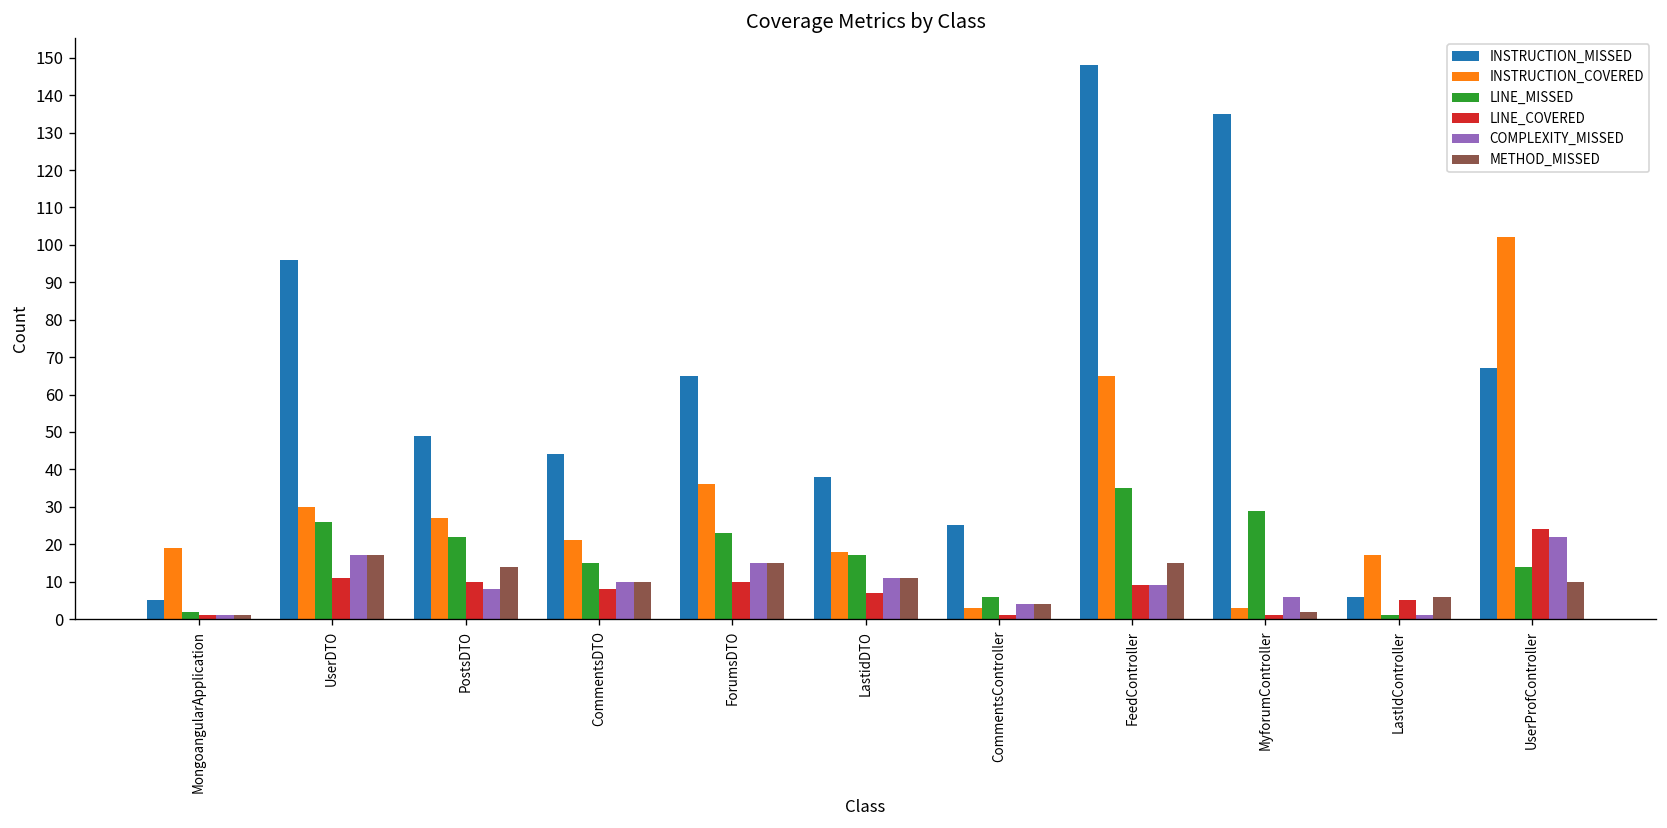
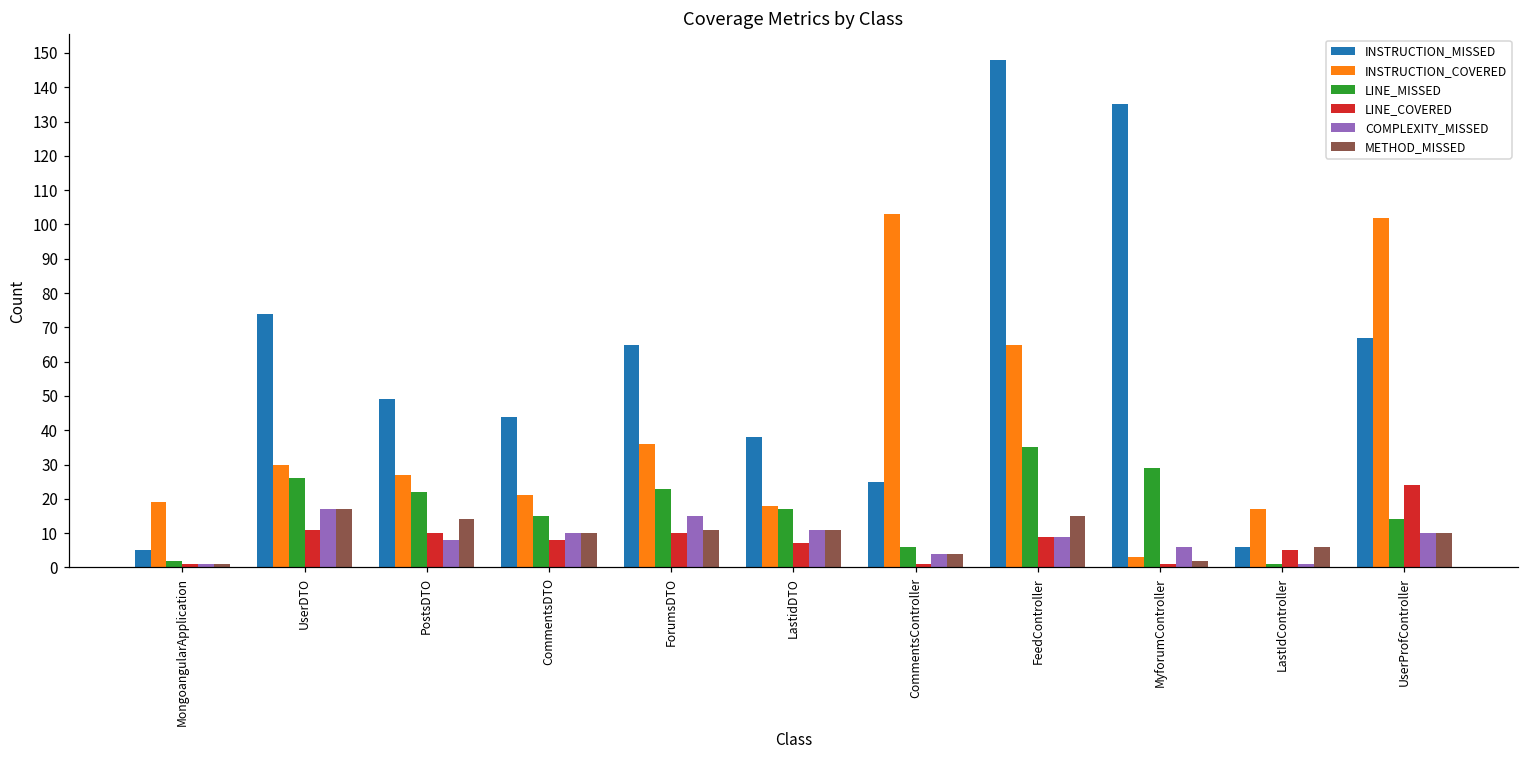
INSTRUCTION_MISSED, UserDTO: 96 -> 74
METHOD_MISSED, ForumsDTO: 15 -> 11
INSTRUCTION_COVERED, CommentsController: 3 -> 103
COMPLEXITY_MISSED, UserProfController: 22 -> 10
